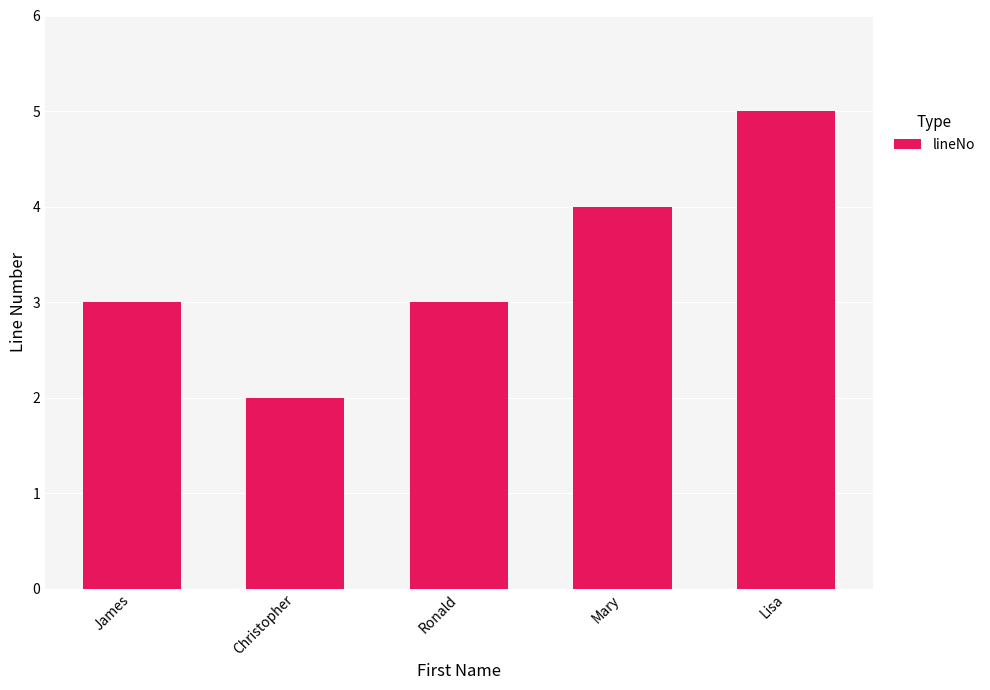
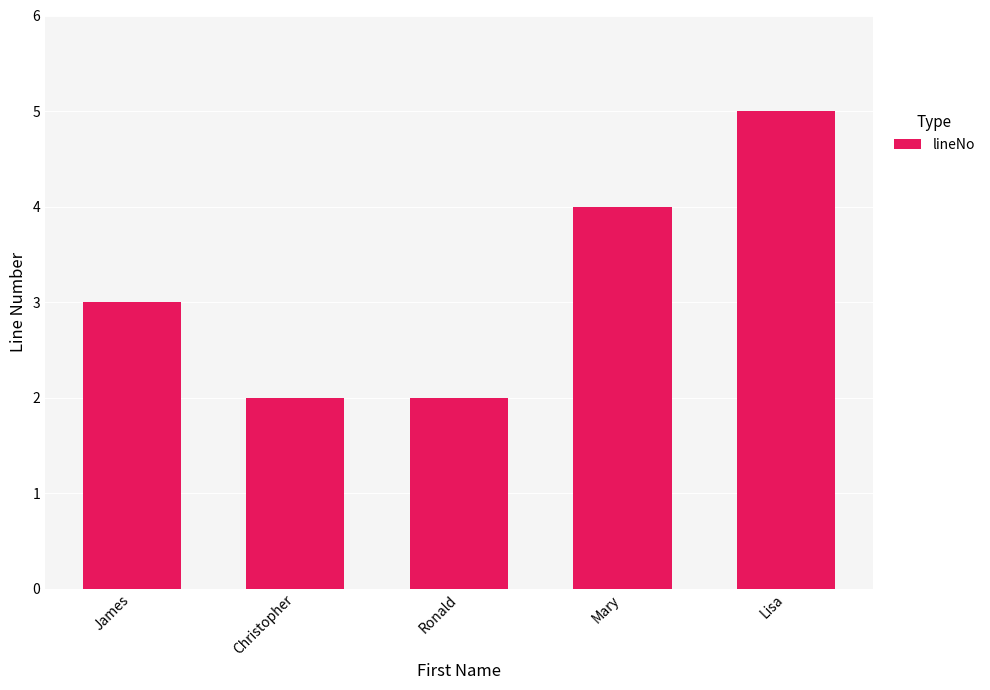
Ronald: 3 -> 2
